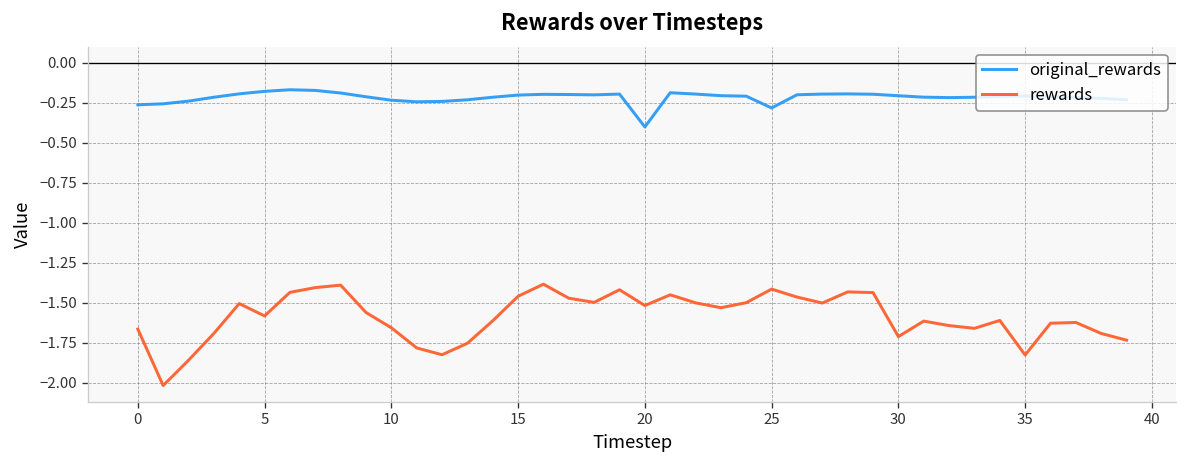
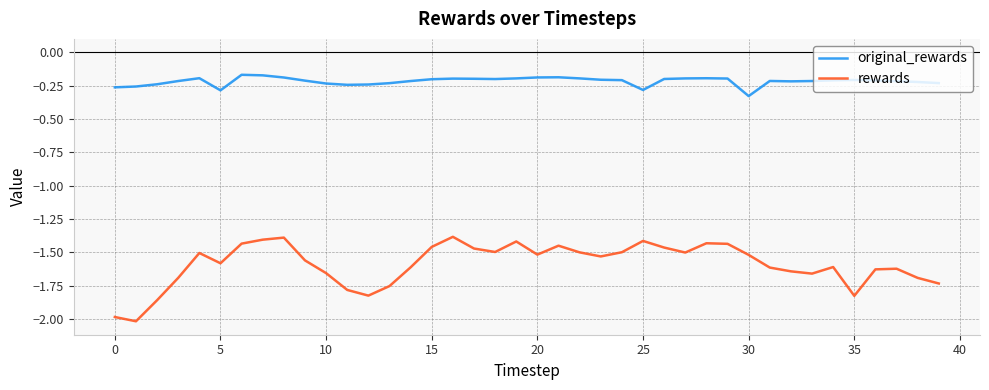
rewards, 0: -1.66 -> -1.98
original_rewards, 5: -0.18 -> -0.28
original_rewards, 20: -0.40 -> -0.19
original_rewards, 30: -0.21 -> -0.33
rewards, 30: -1.71 -> -1.52
